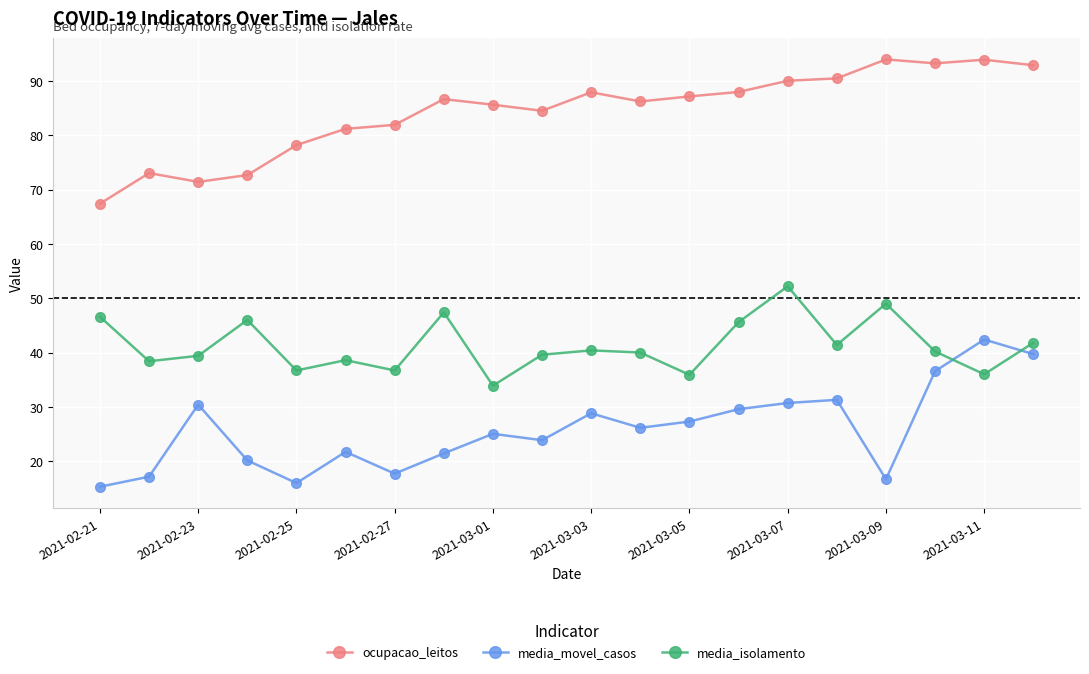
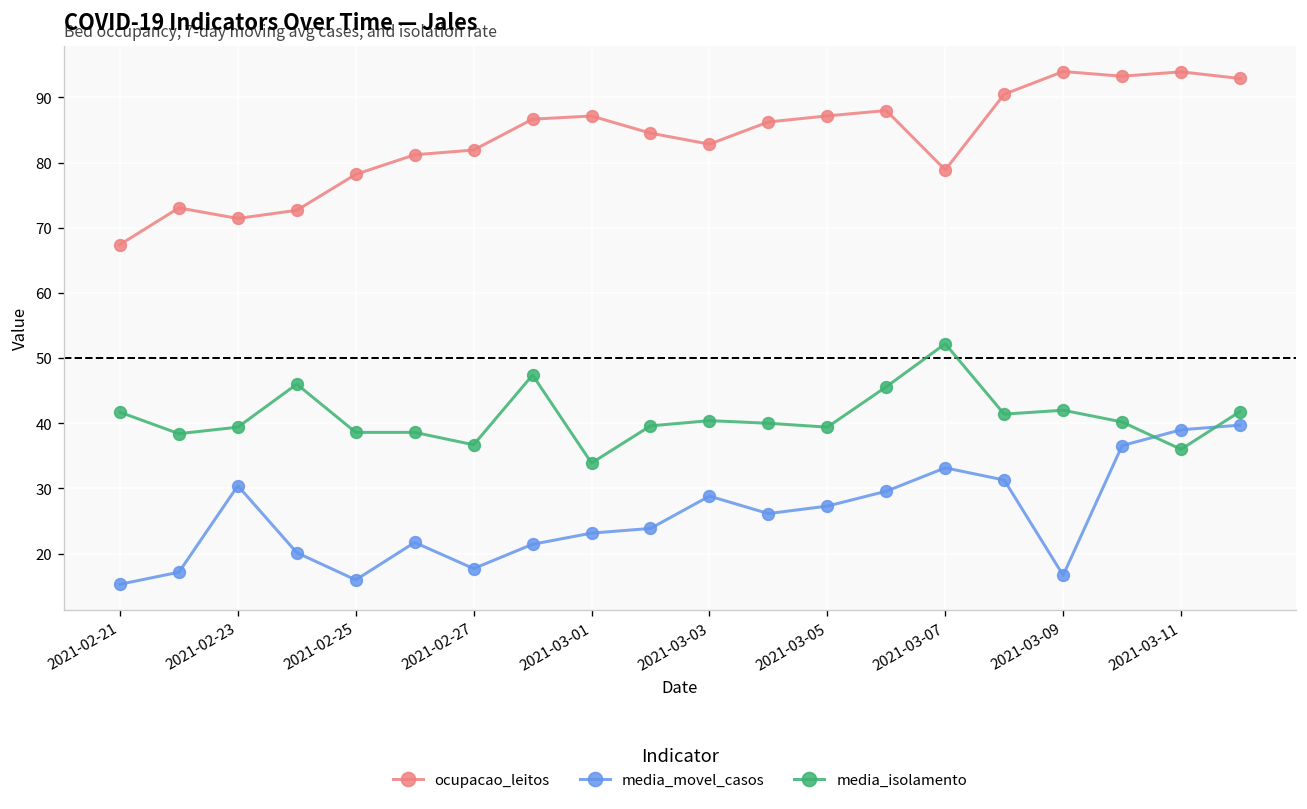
media_isolamento, 2021-02-21: 47 -> 42
media_isolamento, 2021-02-25: 37 -> 39
ocupacao_leitos, 2021-03-01: 86 -> 87
media_movel_casos, 2021-03-01: 25 -> 23
ocupacao_leitos, 2021-03-03: 88 -> 83
media_isolamento, 2021-03-05: 36 -> 39
ocupacao_leitos, 2021-03-07: 90 -> 79
media_movel_casos, 2021-03-07: 31 -> 33
media_isolamento, 2021-03-09: 49 -> 42
media_movel_casos, 2021-03-11: 42 -> 39
